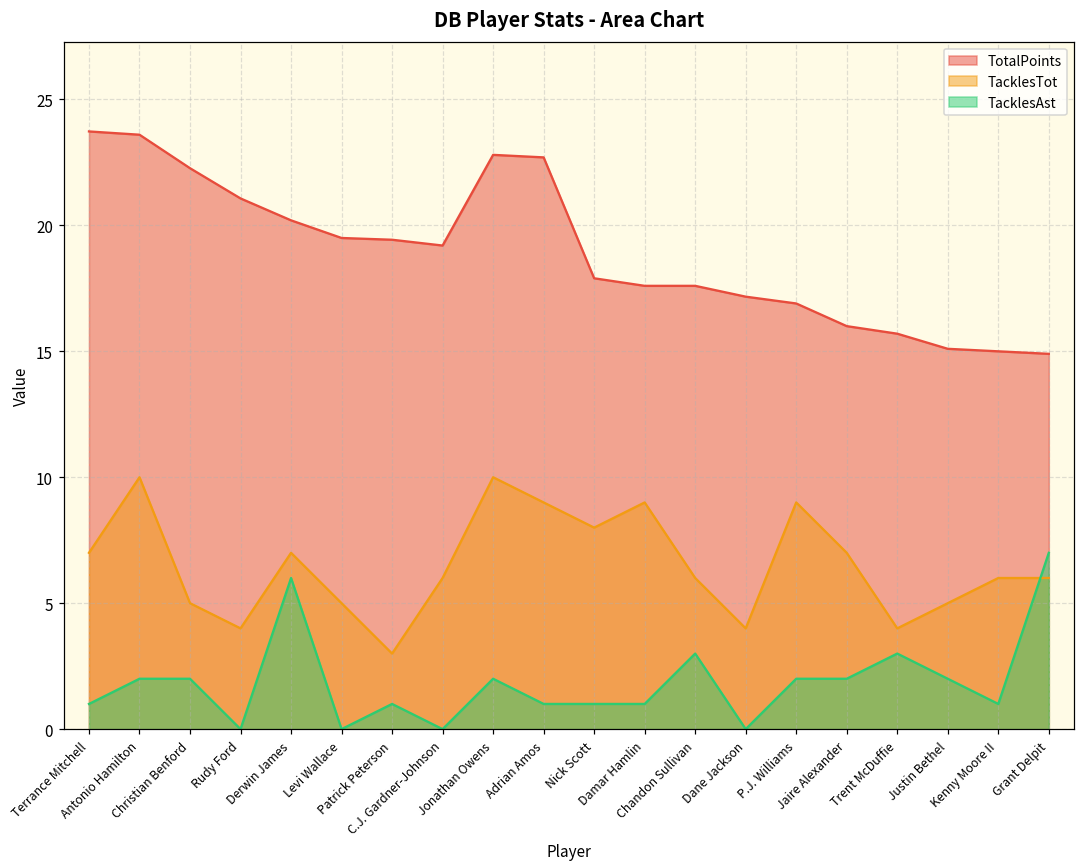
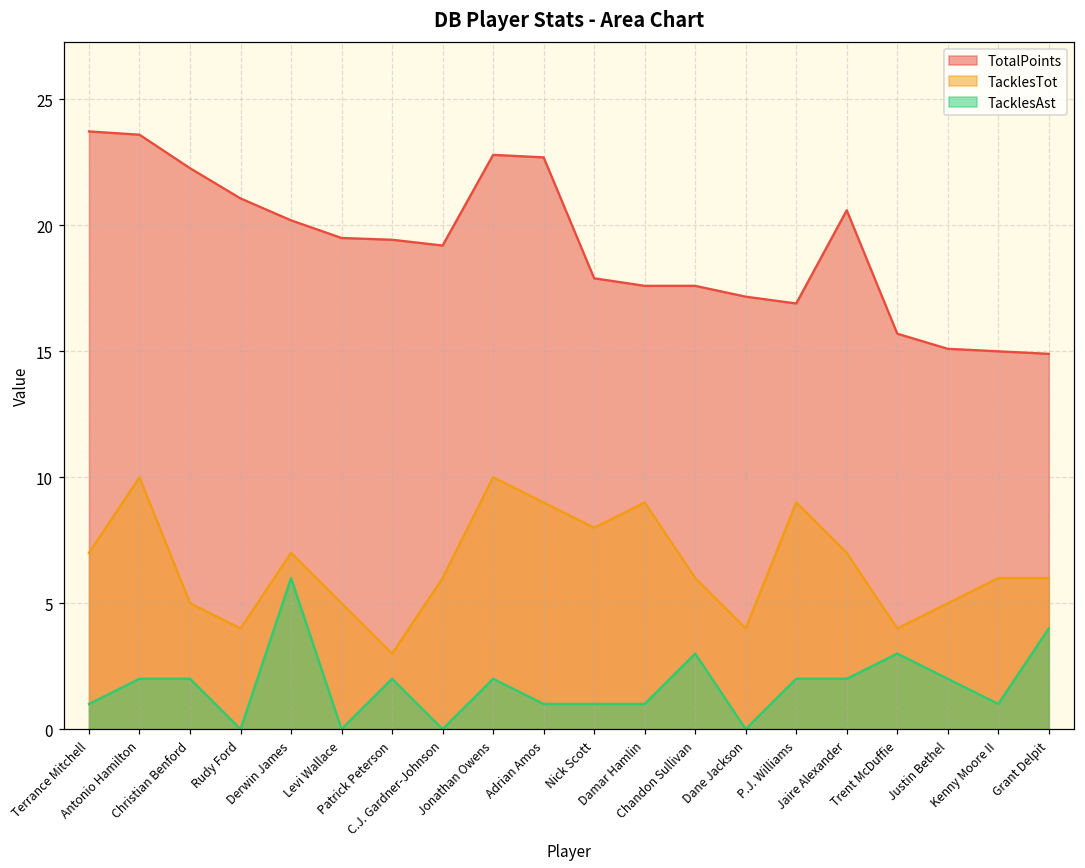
TacklesAst, Patrick Peterson: 1 -> 2
TotalPoints, Jaire Alexander: 16.0 -> 20.6
TacklesAst, Grant Delpit: 7 -> 4
